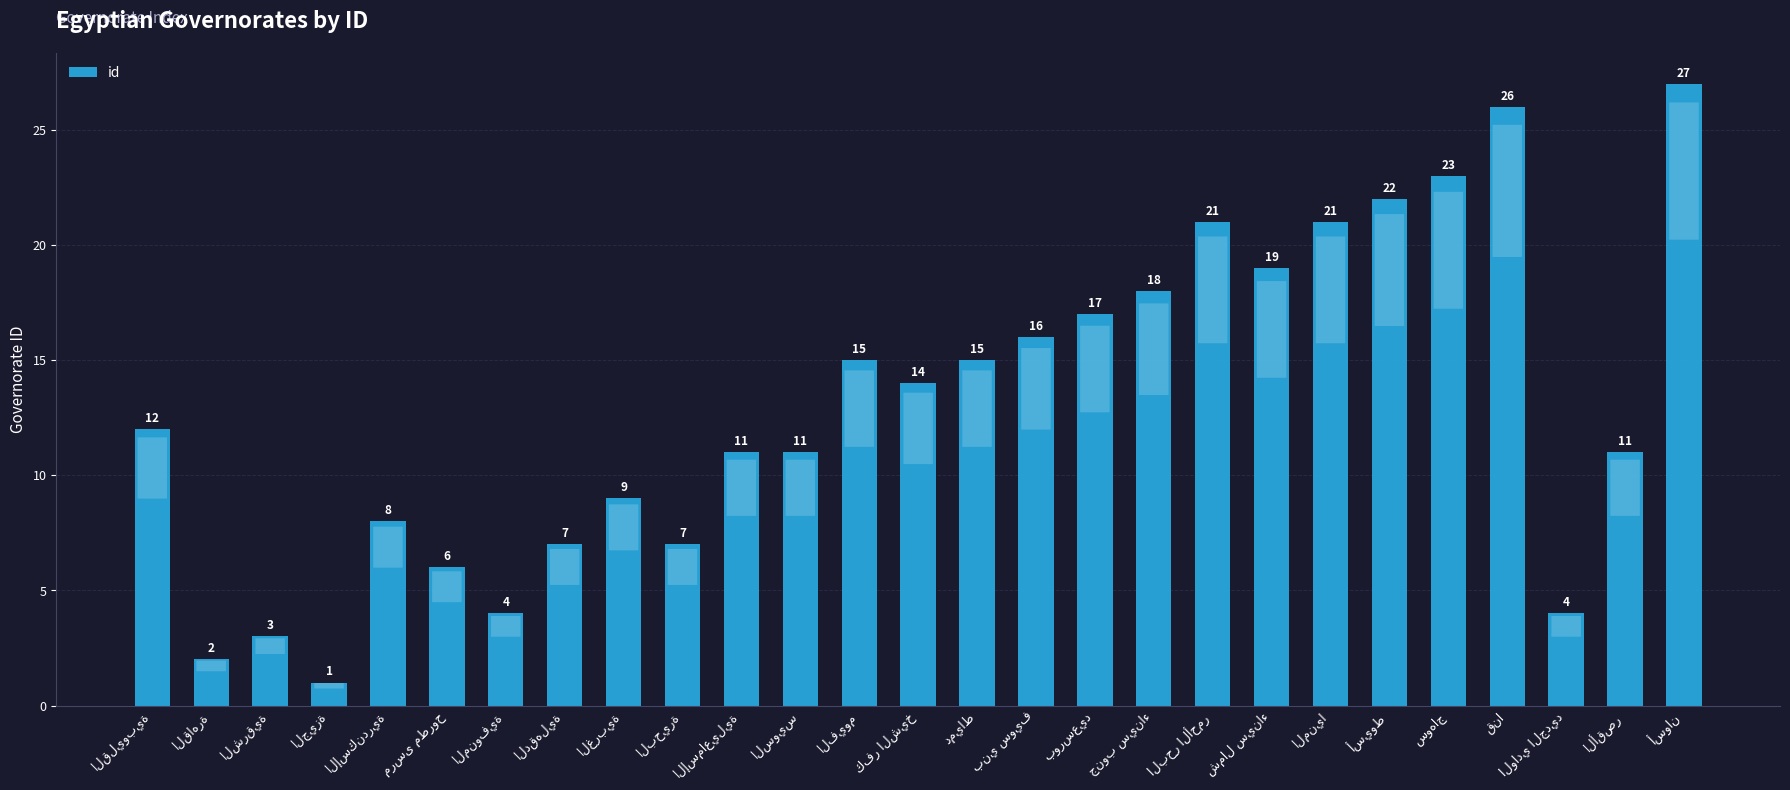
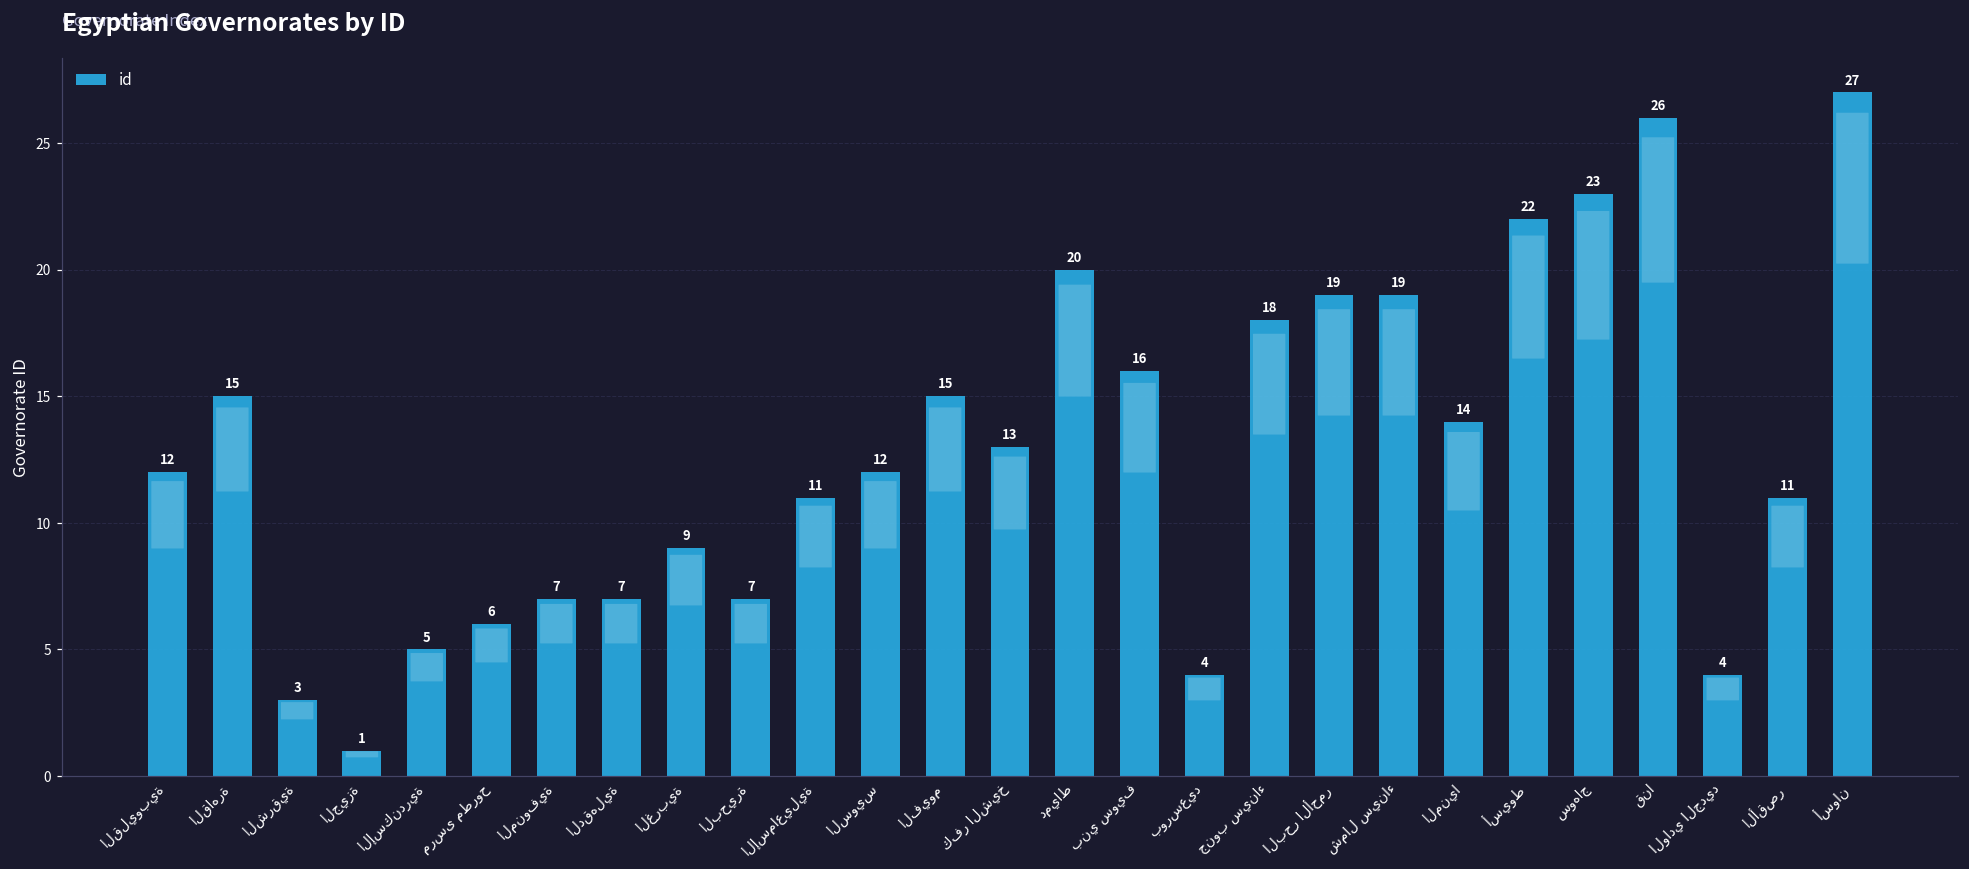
القاهرة: 2 -> 15
الإسكندرية: 8 -> 5
المنوفية: 4 -> 7
السويس: 11 -> 12
كفر الشيخ: 14 -> 13
دمياط: 15 -> 20
بورسعيد: 17 -> 4
البحر الأحمر: 21 -> 19
المنيا: 21 -> 14
